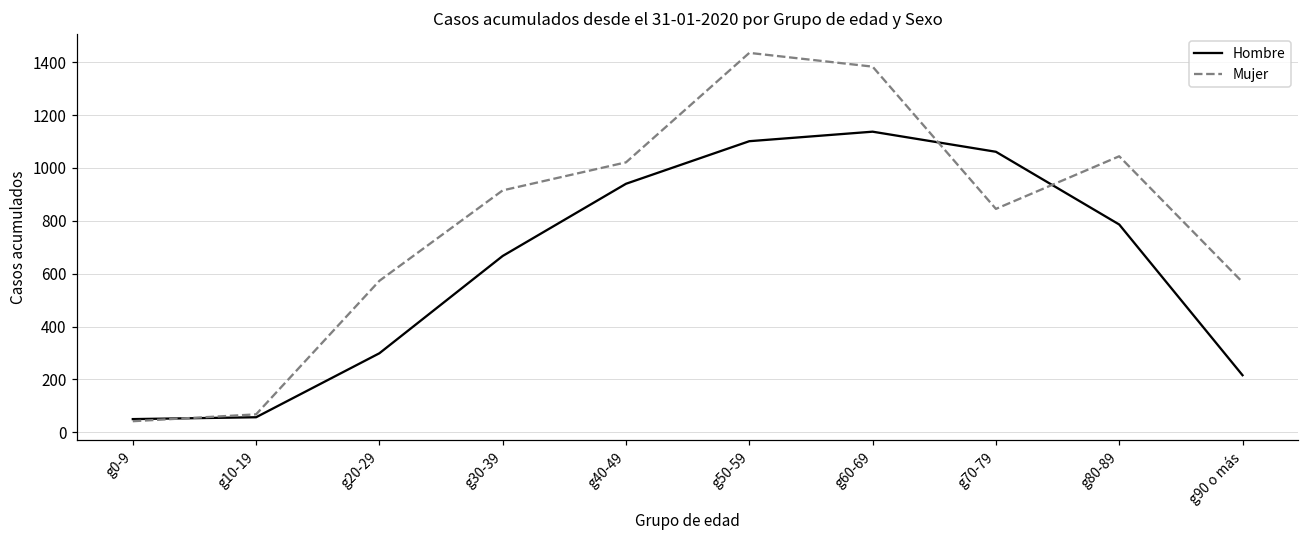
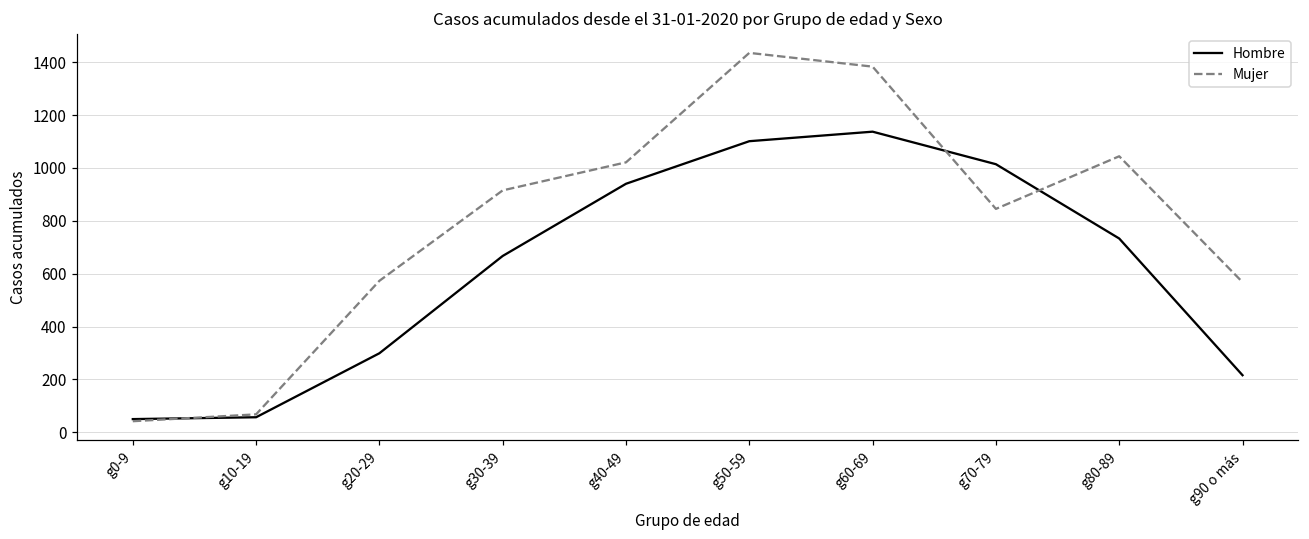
Hombre, g70-79: 1060 -> 1010
Hombre, g80-89: 790 -> 730
